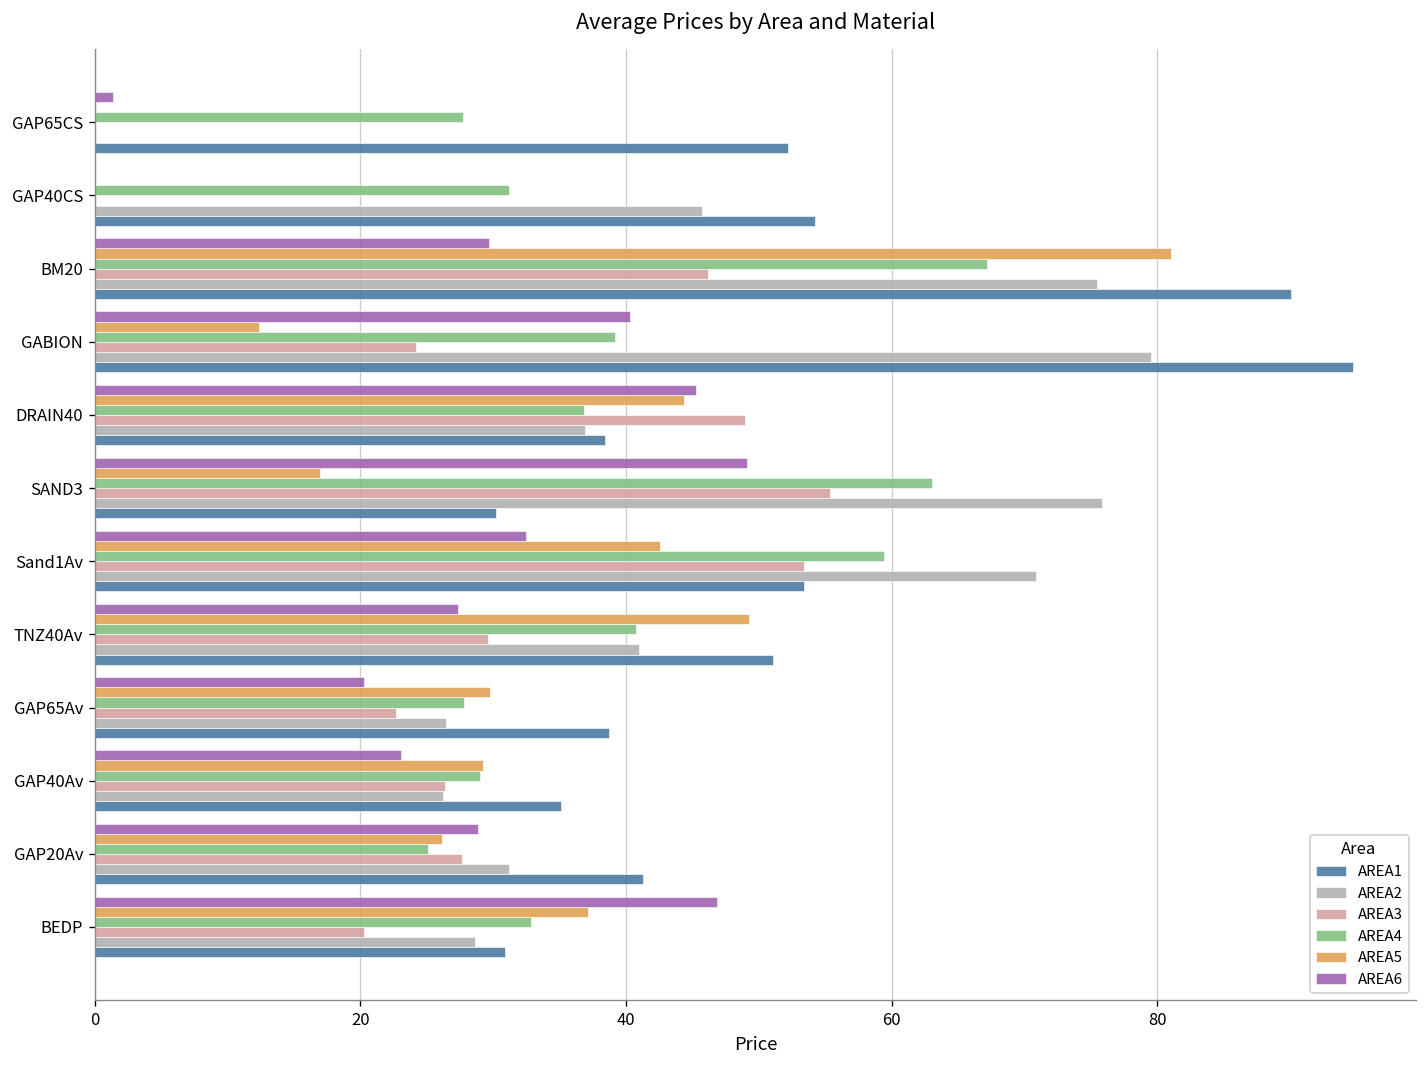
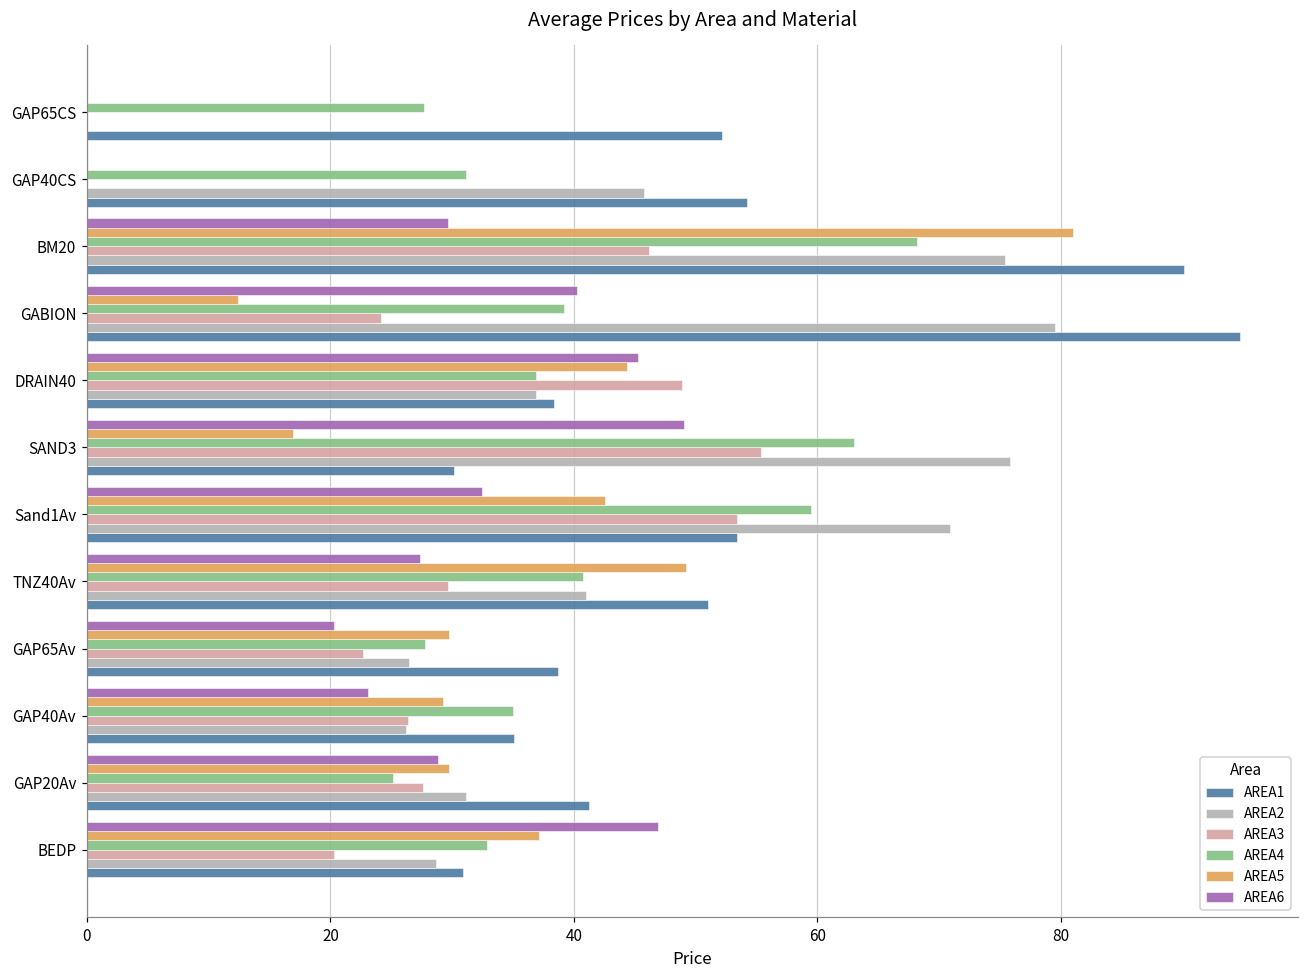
AREA6, GAP65CS: 1.4 -> 0.0
AREA4, BM20: 67.2 -> 68.2
AREA4, GAP40Av: 29.0 -> 35.0
AREA5, GAP20Av: 26.2 -> 29.7
